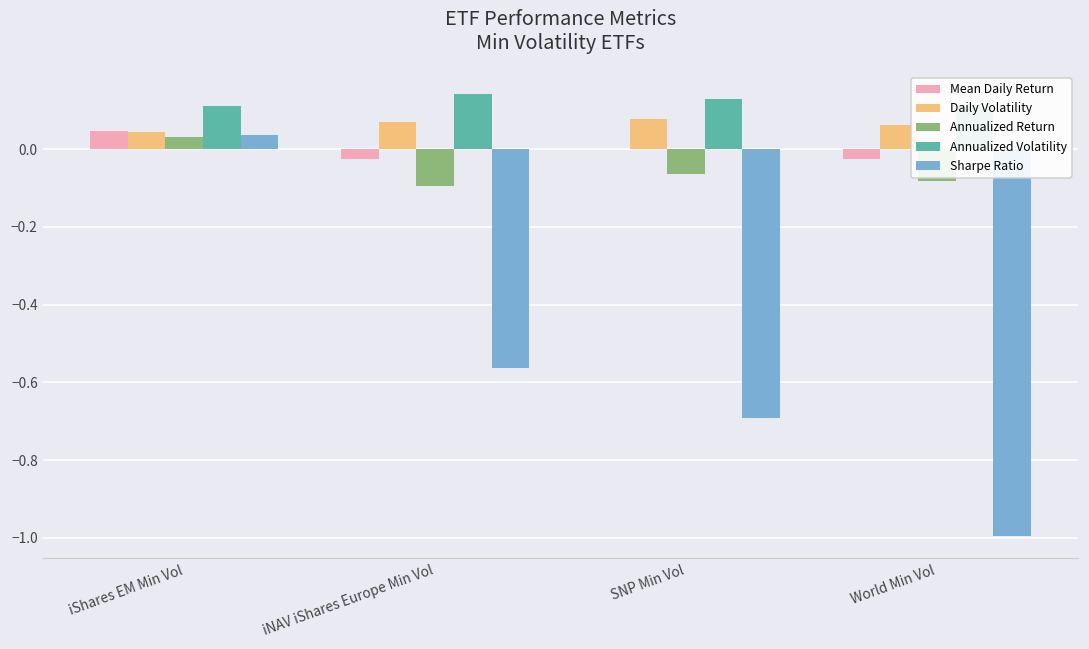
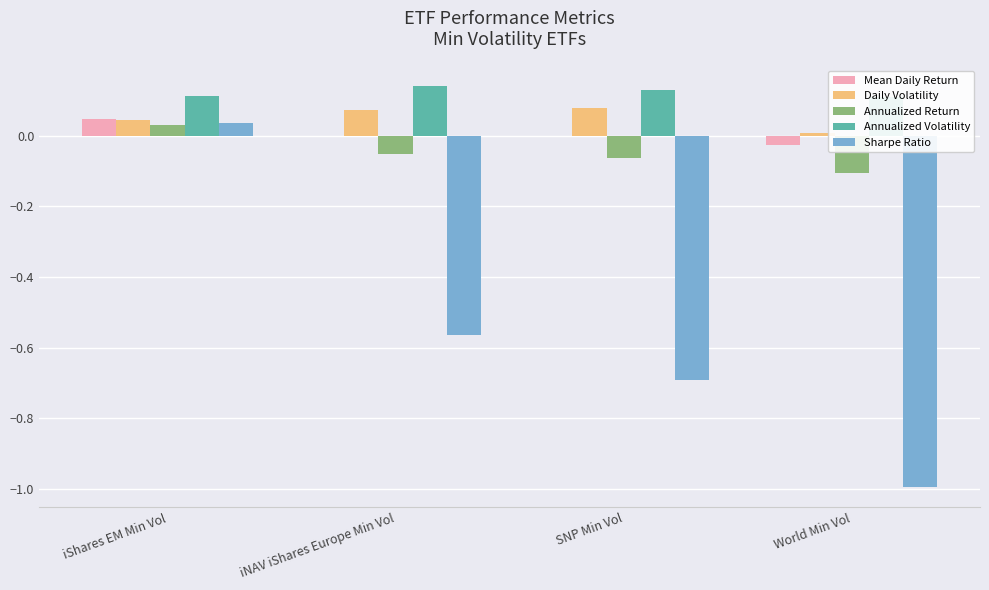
Mean Daily Return, iNAV iShares Europe Min Vol: -0.02 -> 0.00
Annualized Return, iNAV iShares Europe Min Vol: -0.10 -> -0.05
Daily Volatility, World Min Vol: 0.06 -> 0.01
Annualized Return, World Min Vol: -0.08 -> -0.11
